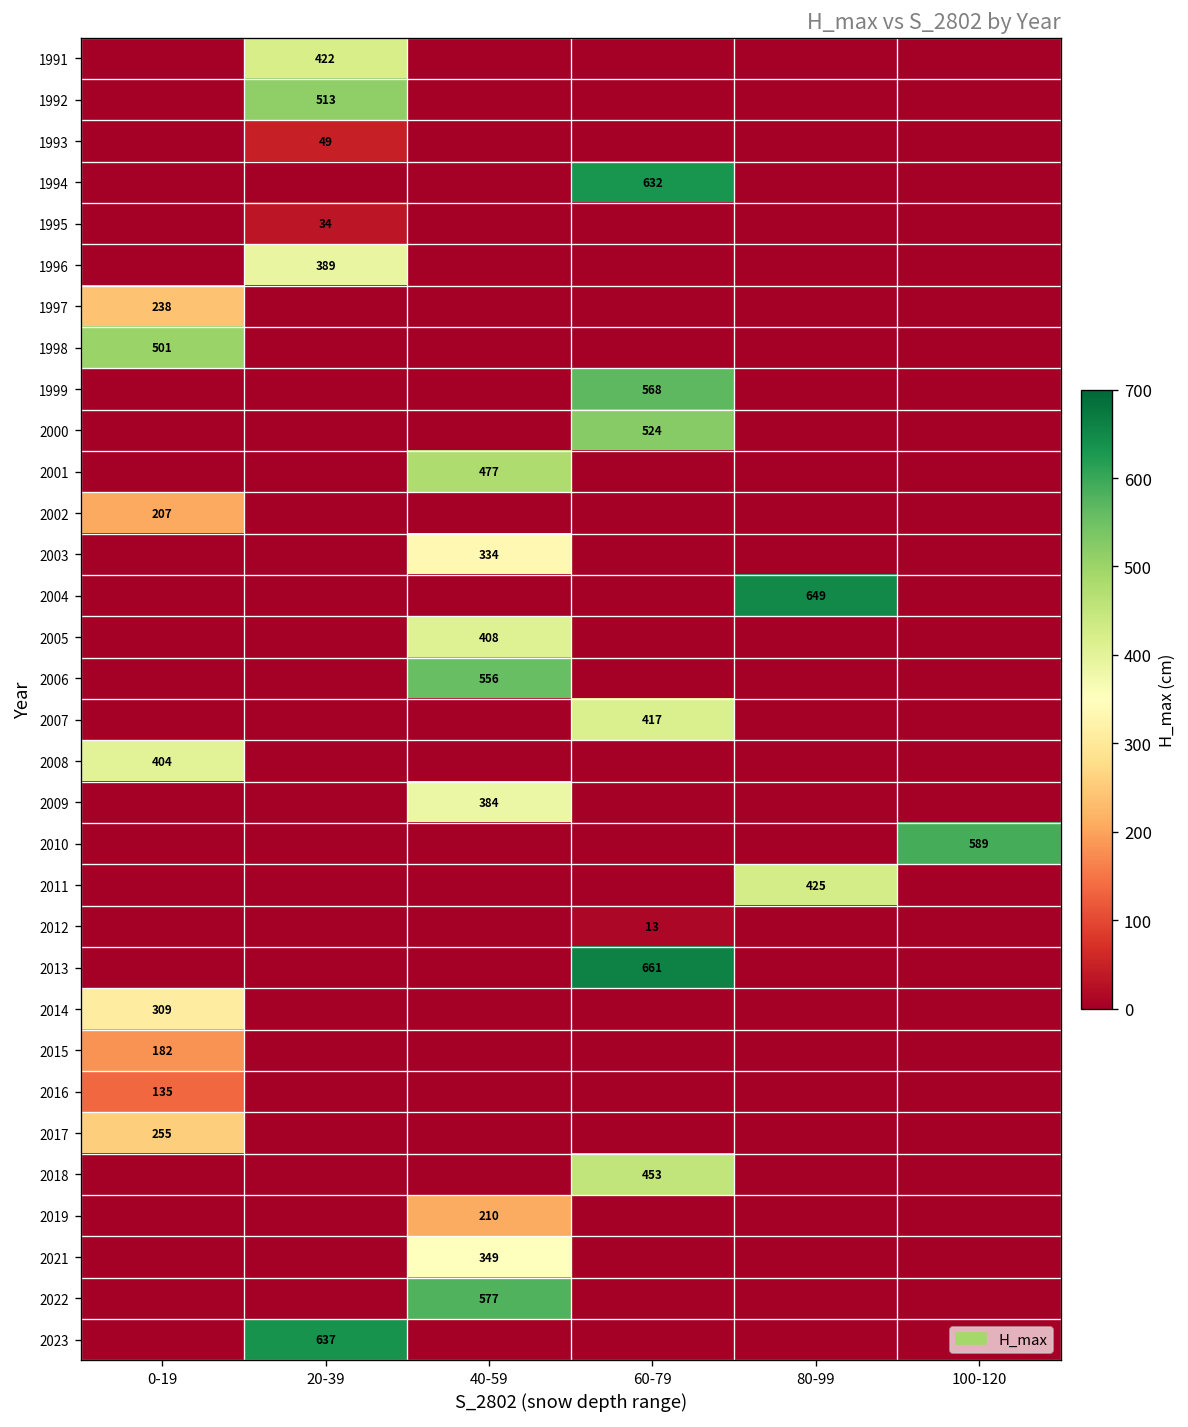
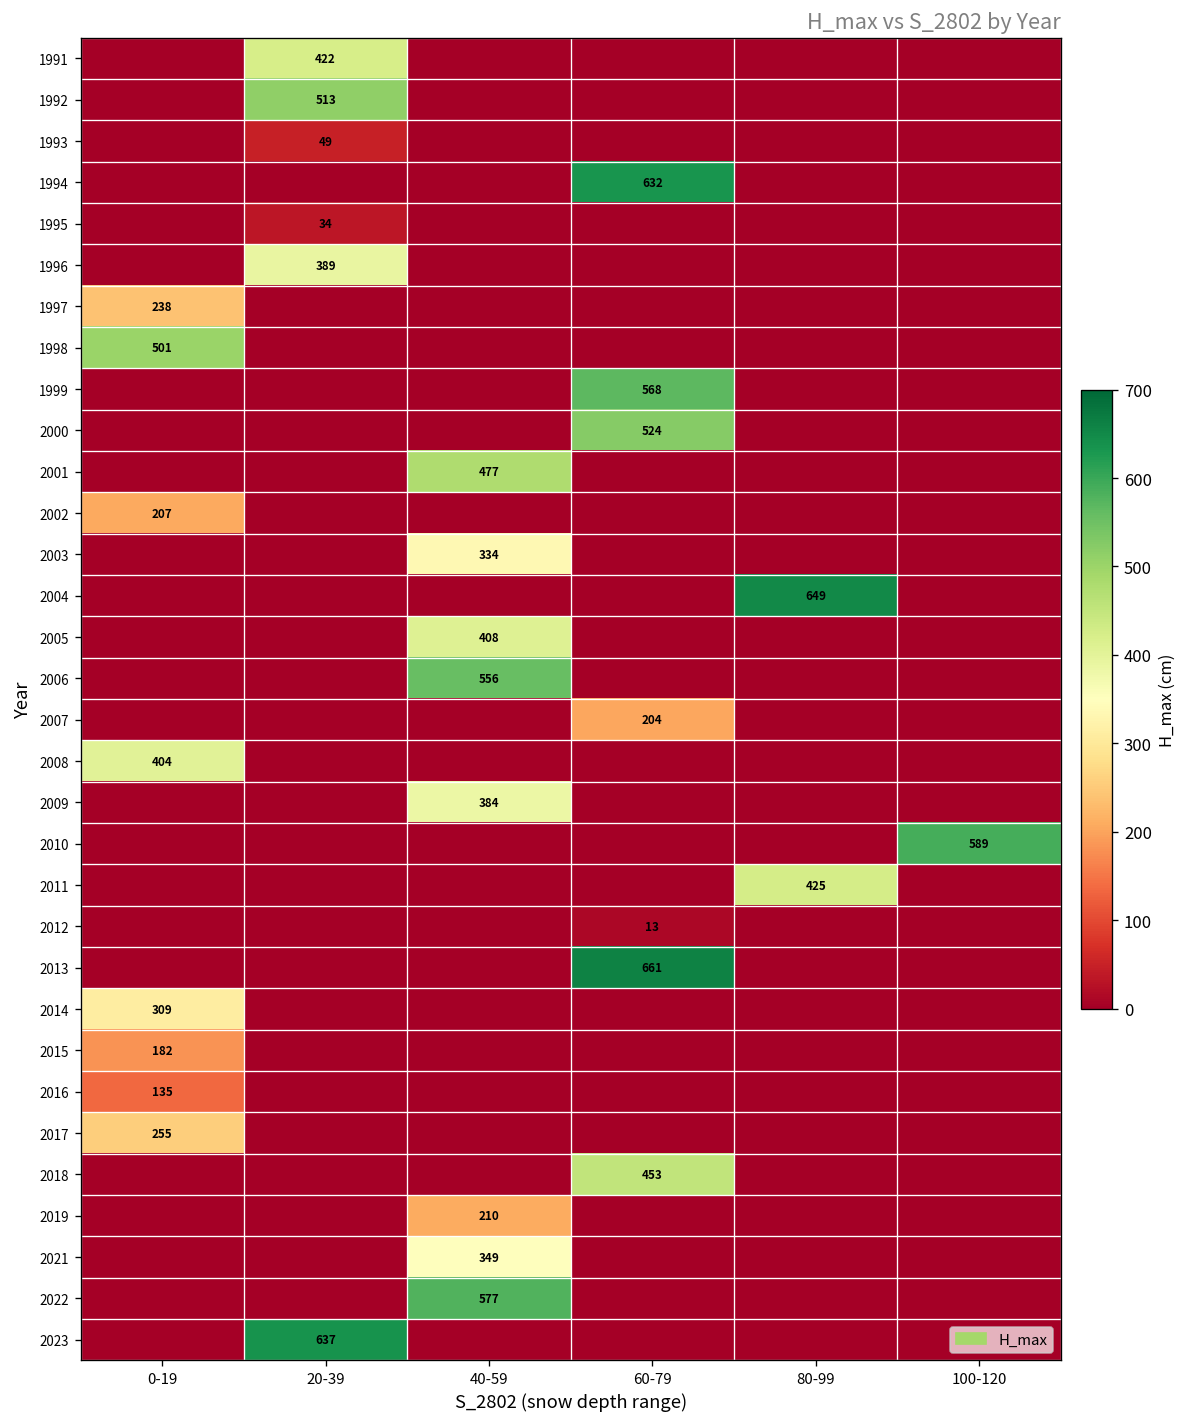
2007, 60-79: 417 -> 204
